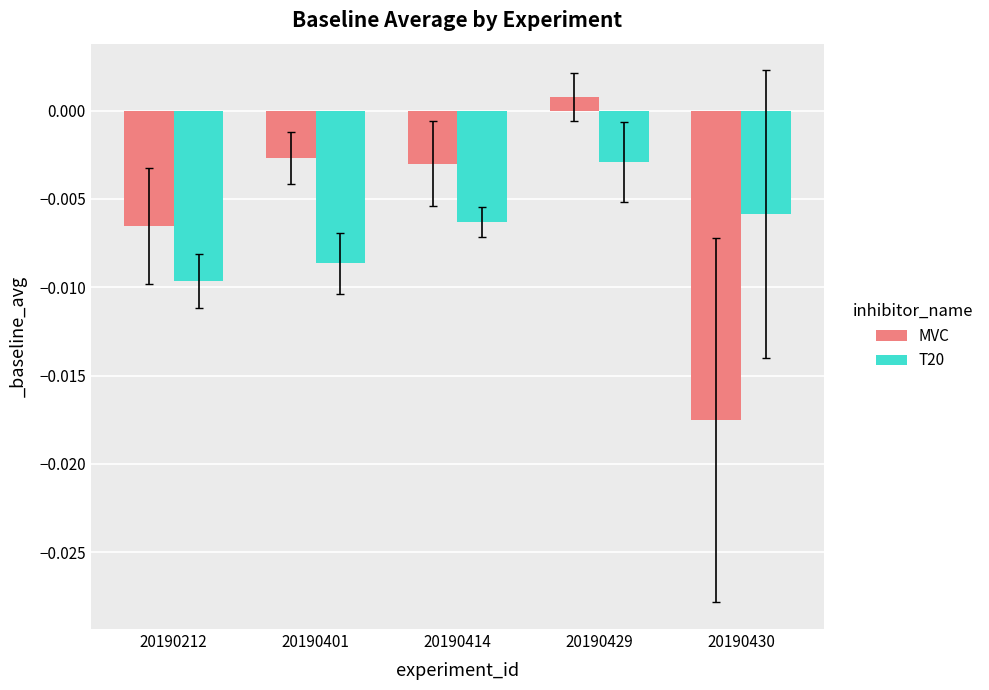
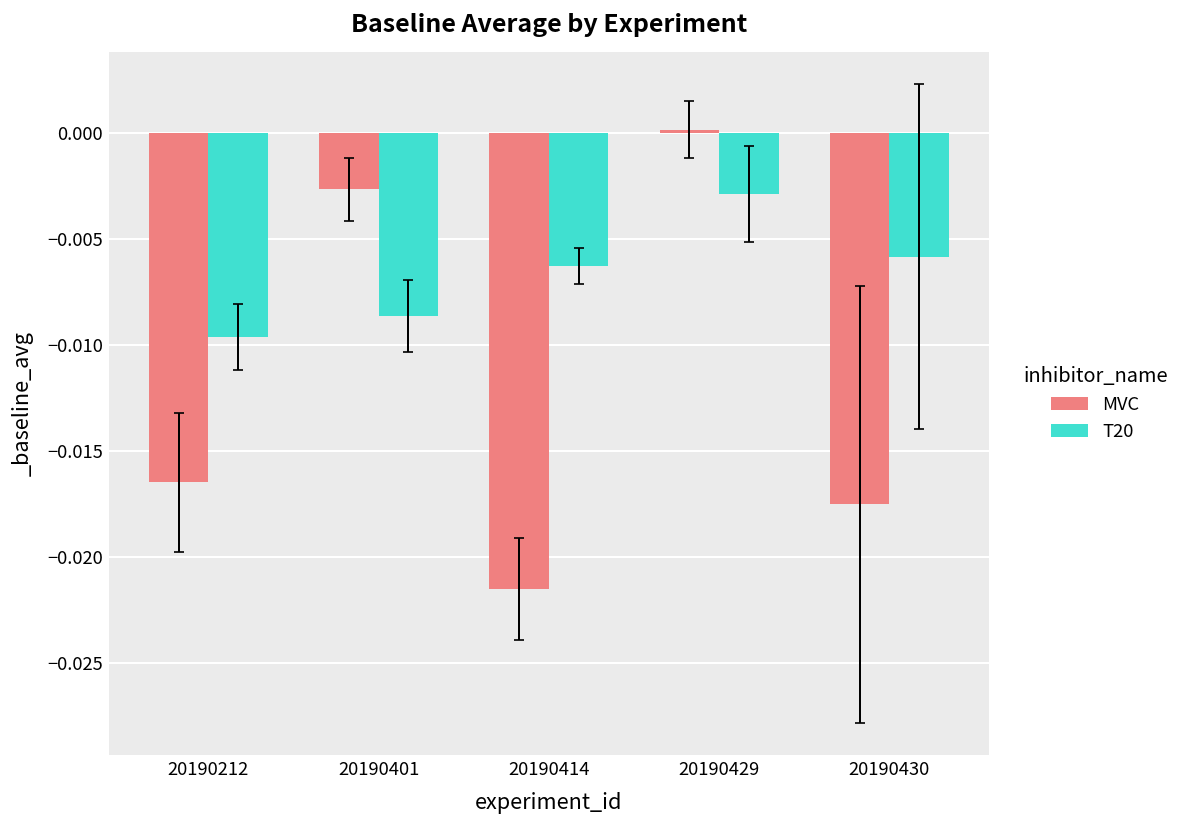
MVC, 20190212: -0.0065 -> -0.0165
MVC, 20190414: -0.0030 -> -0.0215
MVC, 20190429: 0.0008 -> 0.0001
